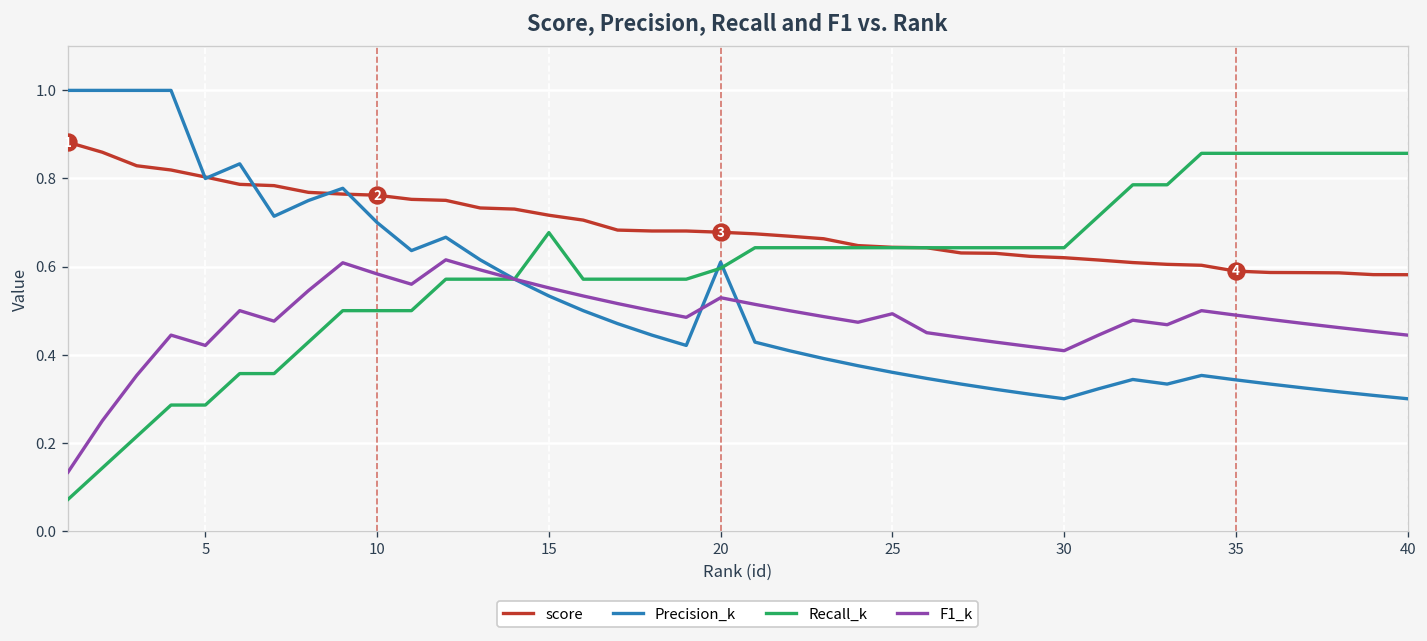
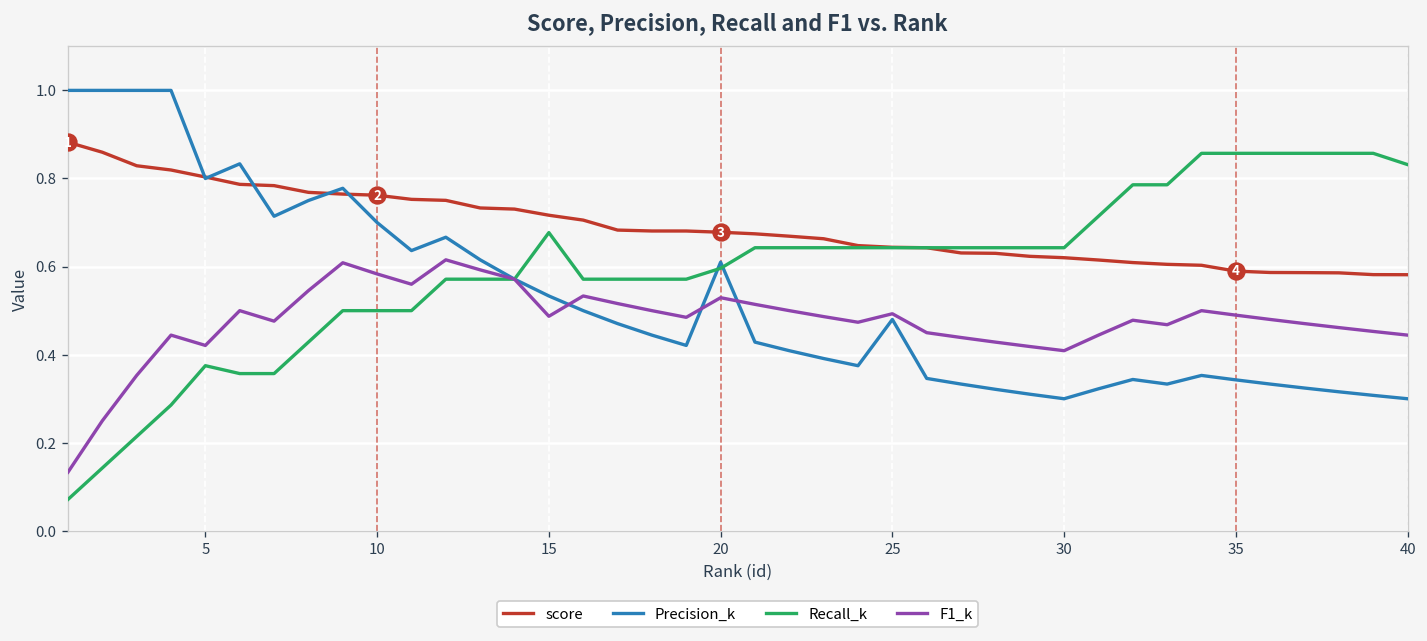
Recall_k, 5: 0.29 -> 0.38
F1_k, 15: 0.55 -> 0.49
Precision_k, 25: 0.36 -> 0.48
Recall_k, 40: 0.86 -> 0.83
